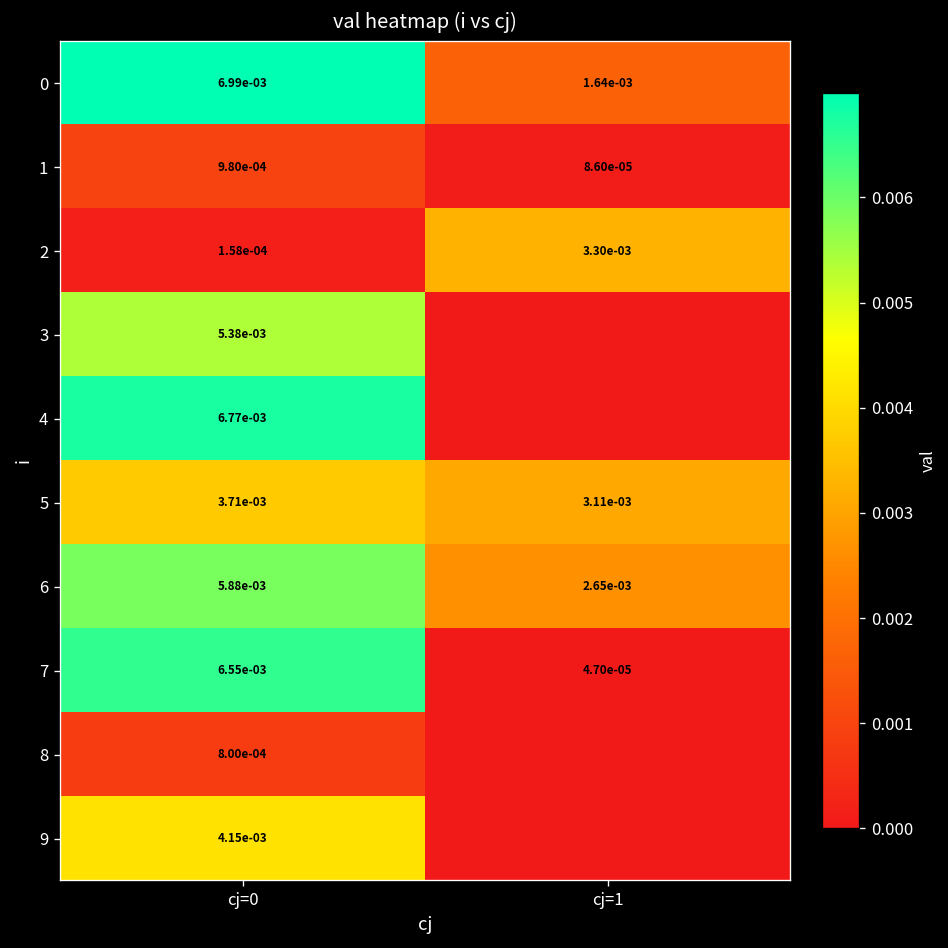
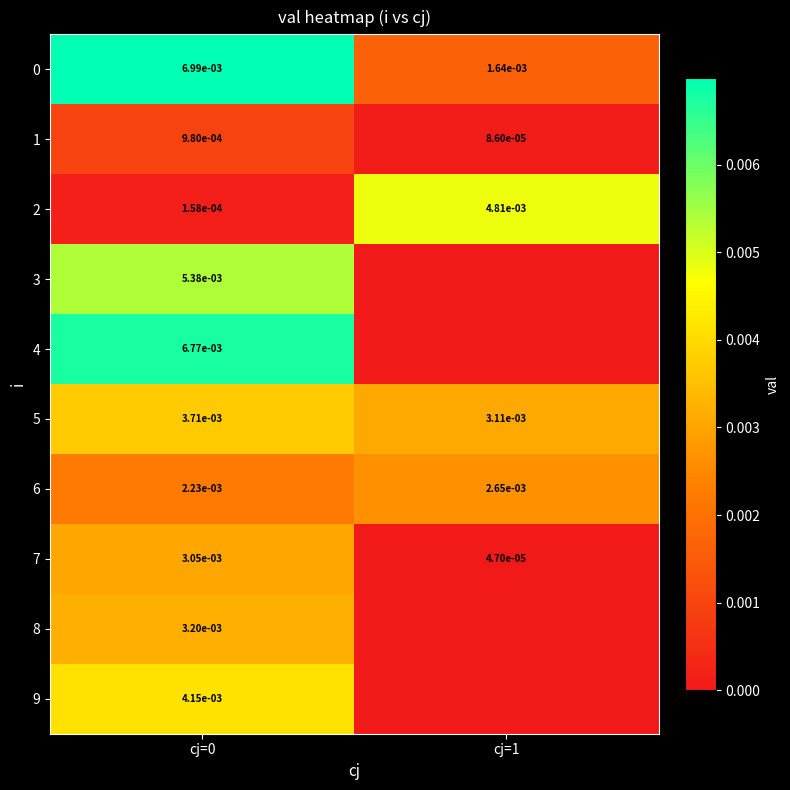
2, cj=1: 3.30e-03 -> 4.81e-03
6, cj=0: 5.88e-03 -> 2.23e-03
7, cj=0: 6.55e-03 -> 3.05e-03
8, cj=0: 8.00e-04 -> 3.20e-03
